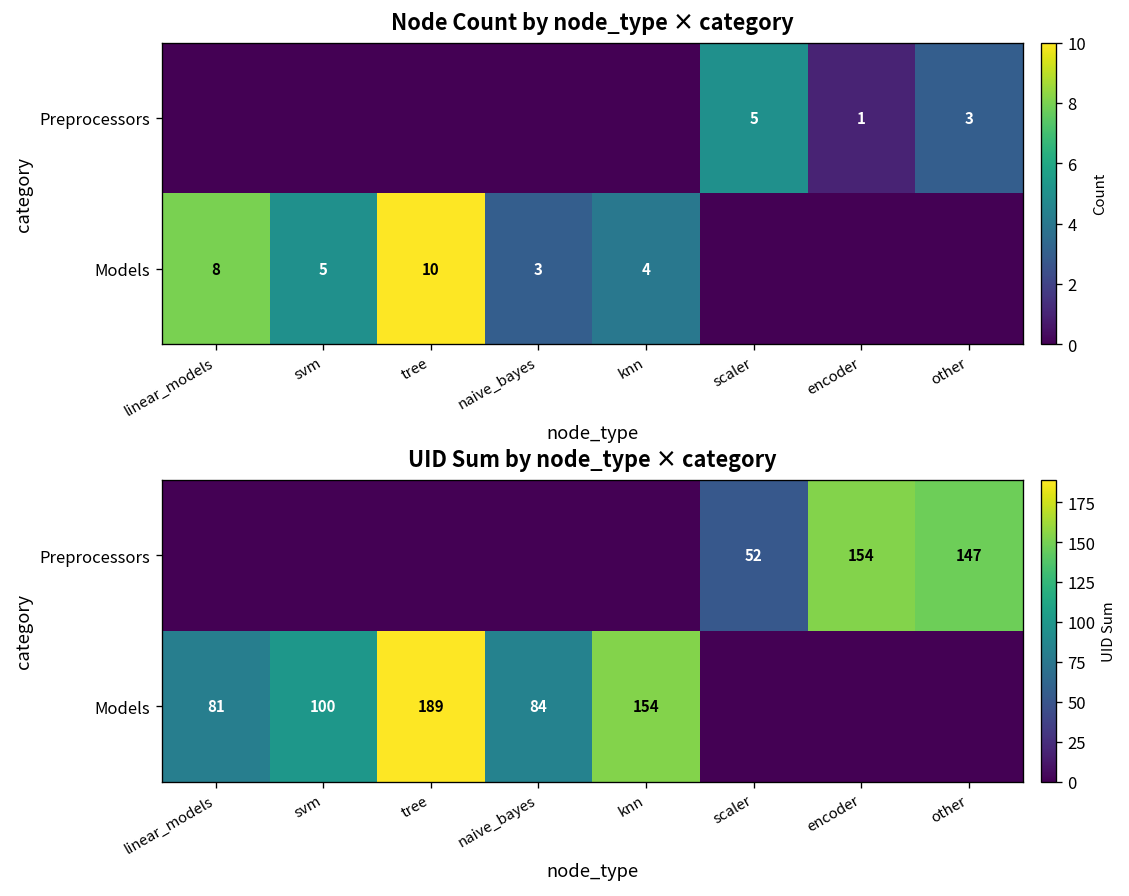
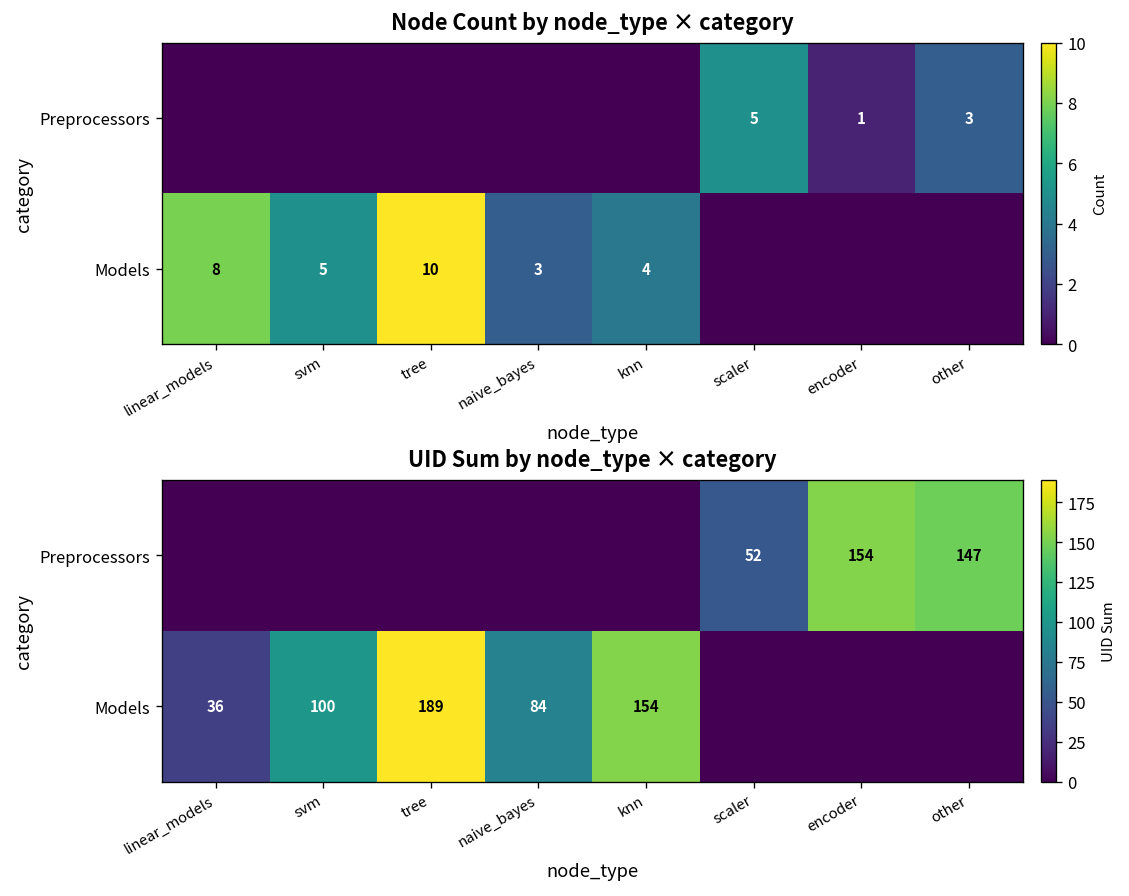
UID Sum by node_type × category, Models, linear_models: 81 -> 36
